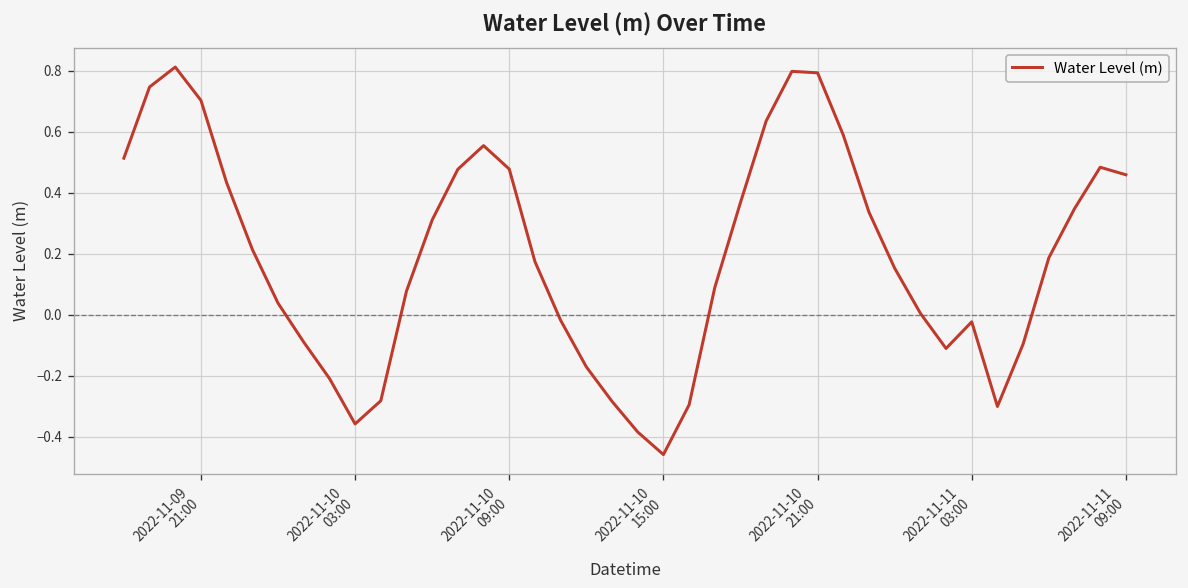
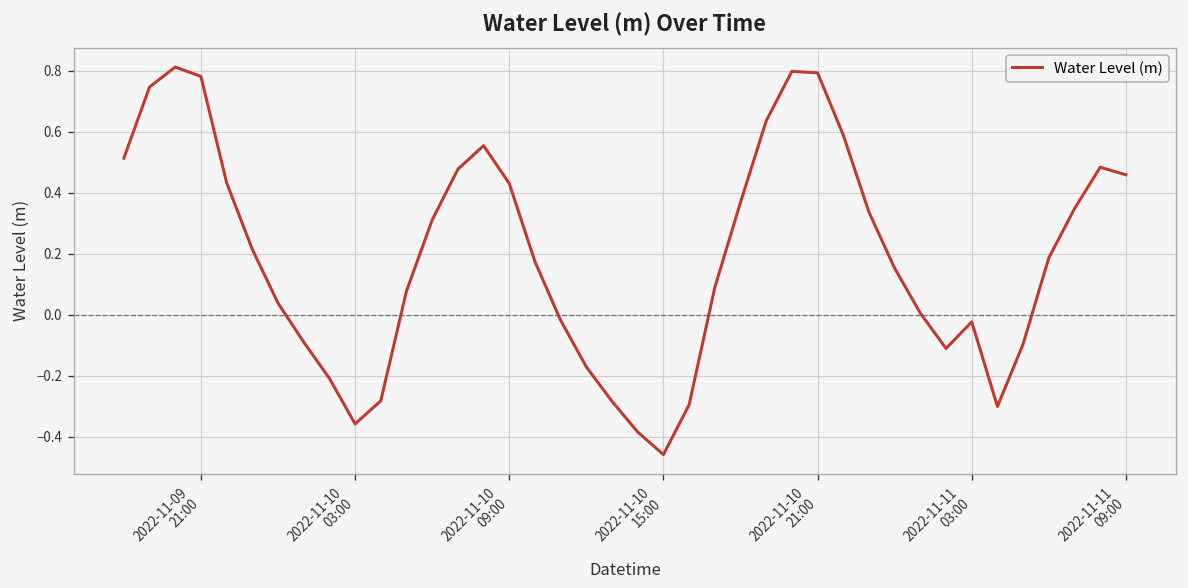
2022-11-09 21:00: 0.70 -> 0.78
2022-11-10 09:00: 0.48 -> 0.43
